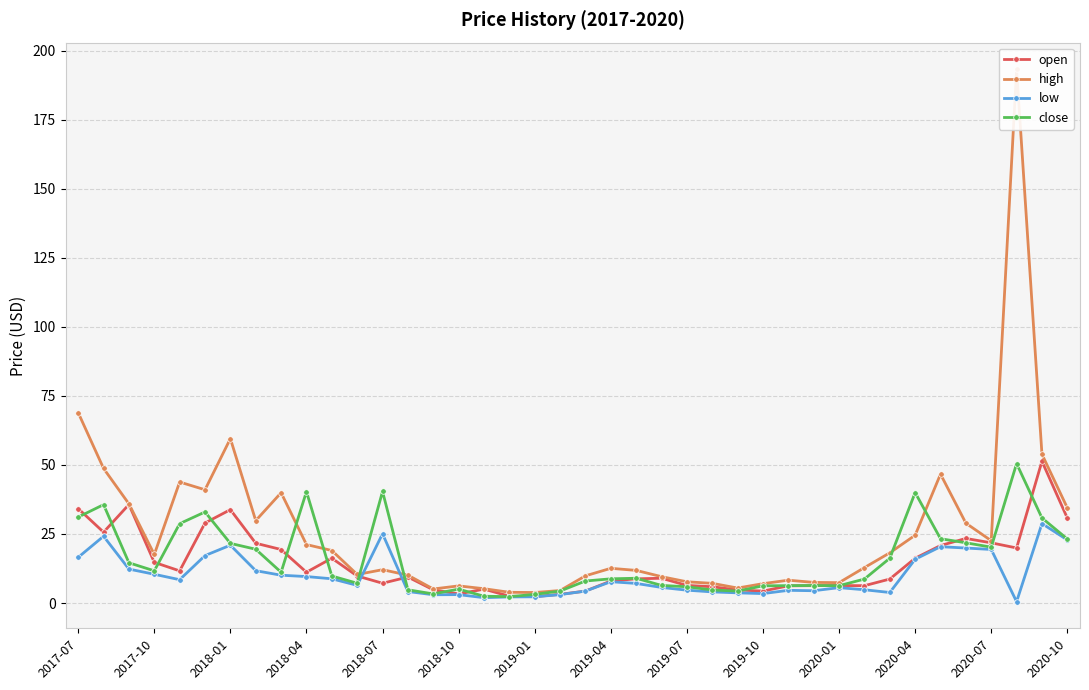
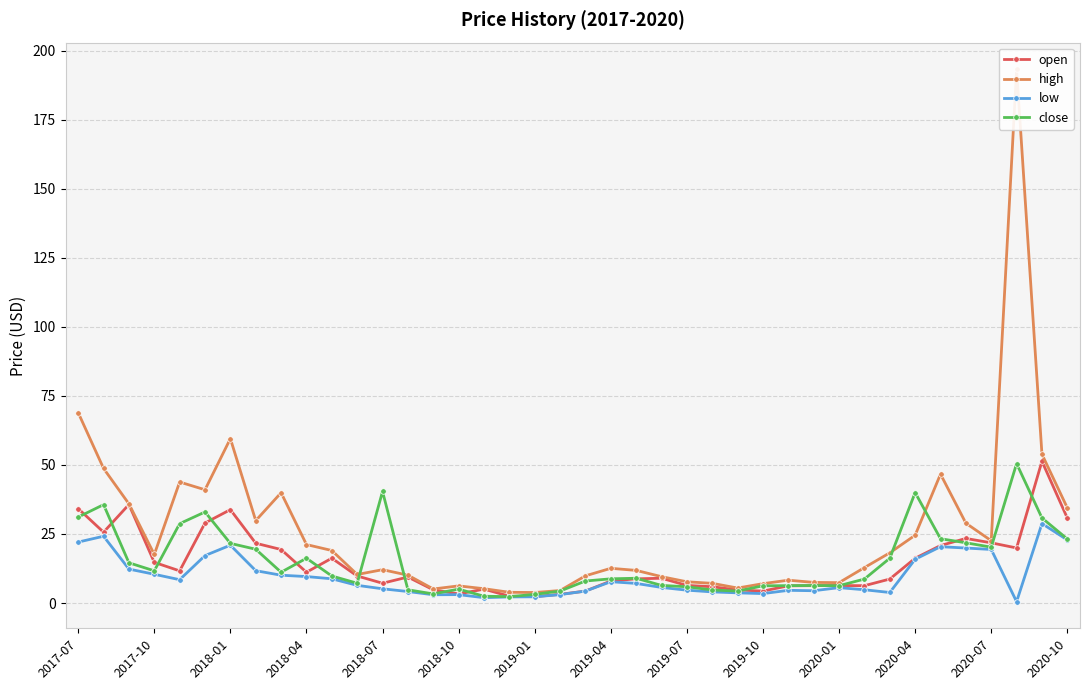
low, 2017-07: 17 -> 22
close, 2018-04: 40 -> 16
low, 2018-07: 25 -> 5
